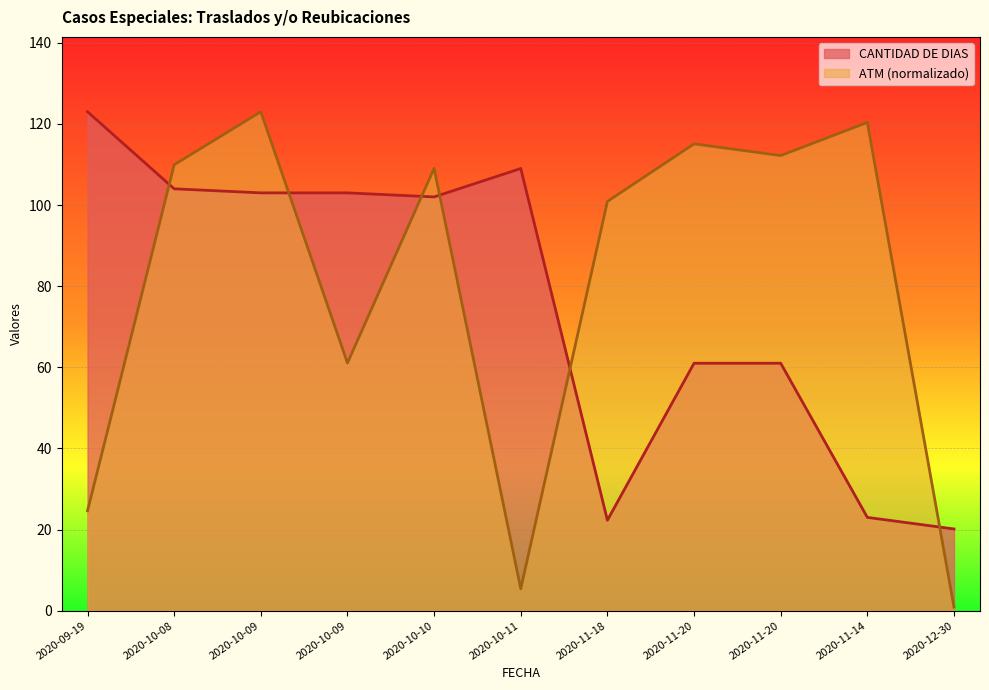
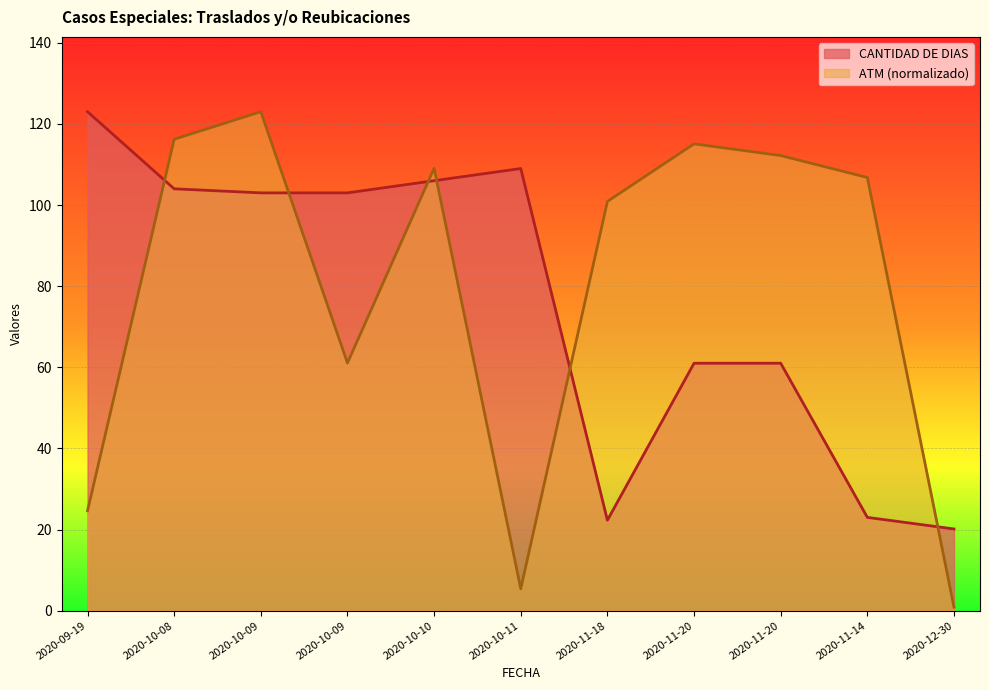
ATM (normalizado), 2020-10-08: 110 -> 116
CANTIDAD DE DIAS, 2020-10-10: 102 -> 106
ATM (normalizado), 2020-11-14: 120 -> 107
